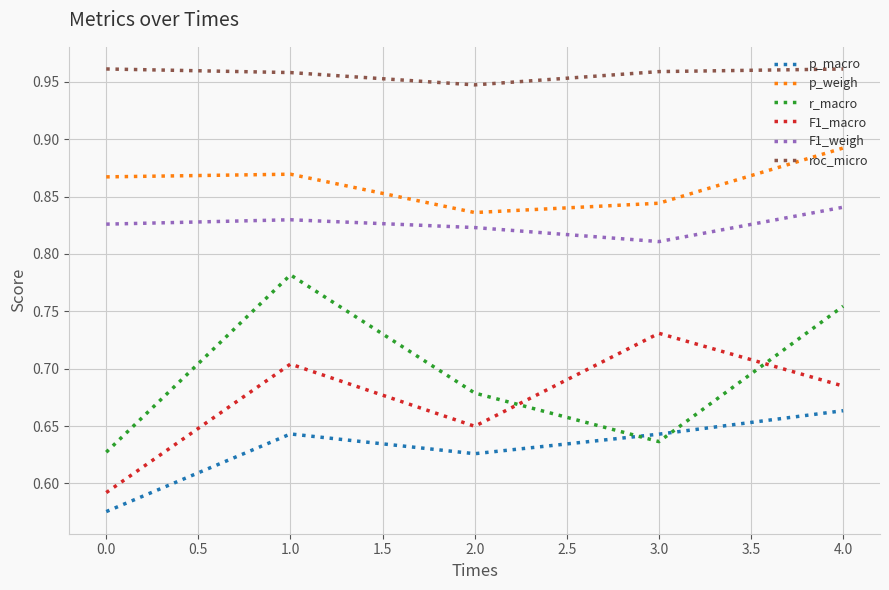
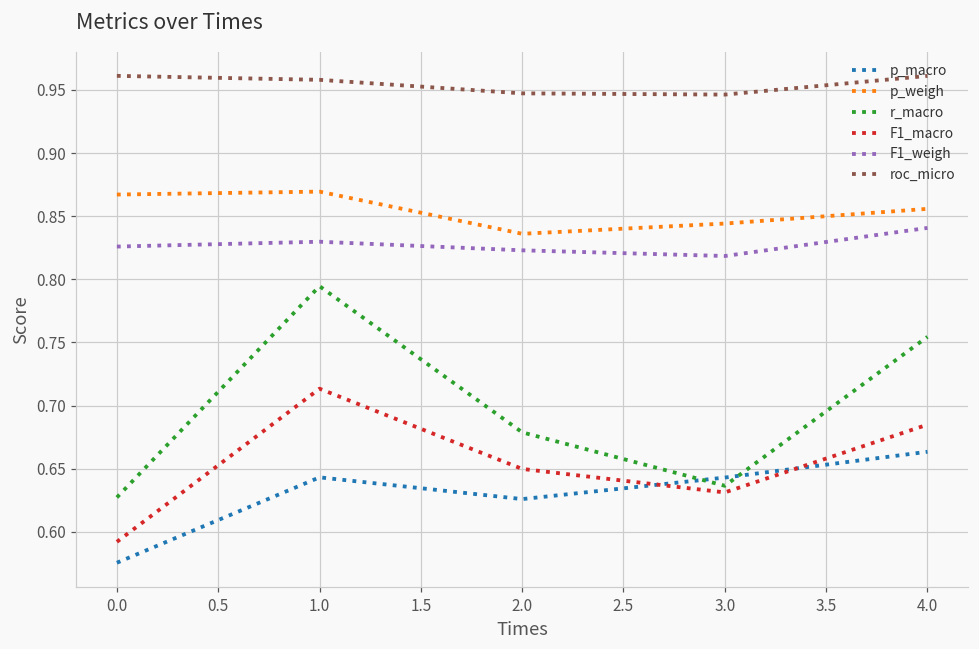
r_macro, 1.0: 0.782 -> 0.795
F1_macro, 1.0: 0.704 -> 0.713
F1_macro, 3.0: 0.731 -> 0.631
F1_weigh, 3.0: 0.811 -> 0.818
roc_micro, 3.0: 0.959 -> 0.946
p_weigh, 4.0: 0.892 -> 0.856
